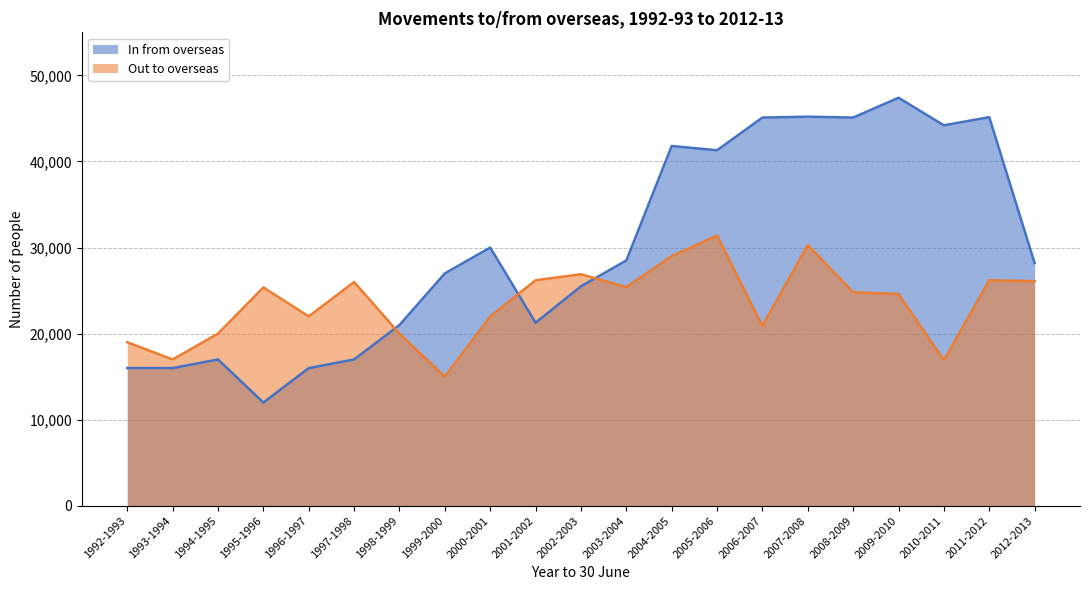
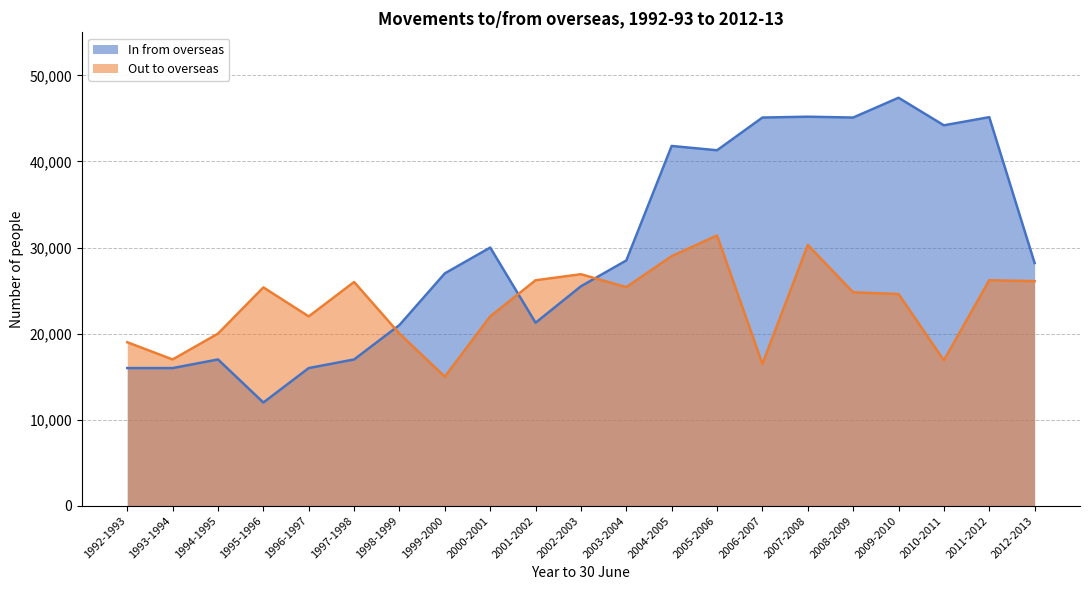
Out to overseas, 2006-2007: 21,000 -> 16,000
